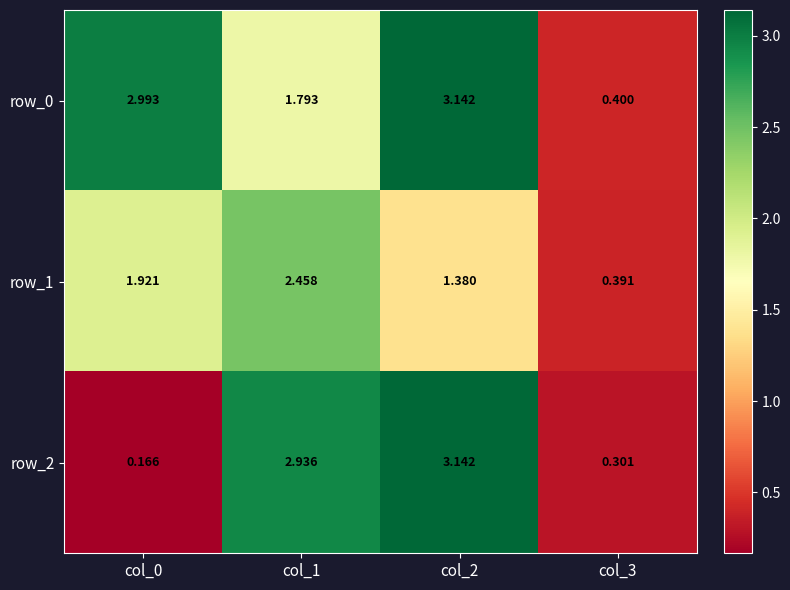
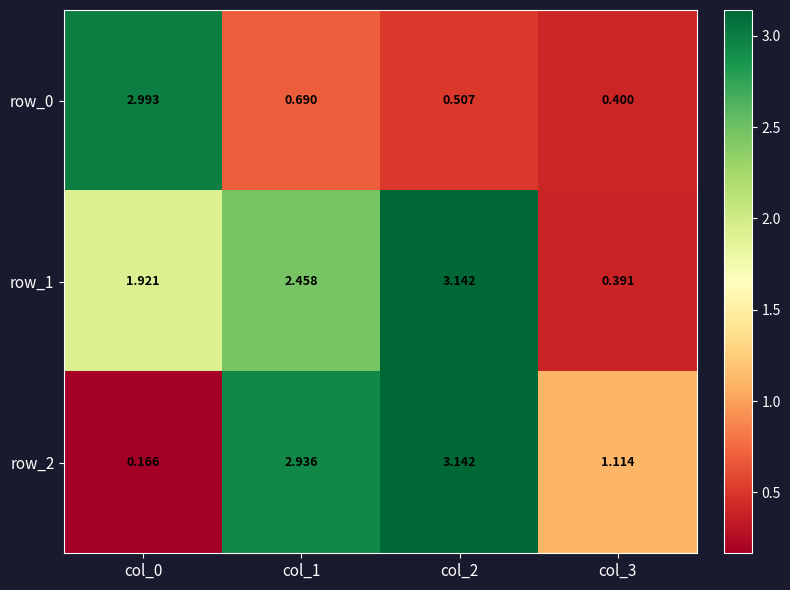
row_0, col_1: 1.793 -> 0.690
row_0, col_2: 3.142 -> 0.507
row_1, col_2: 1.380 -> 3.142
row_2, col_3: 0.301 -> 1.114
